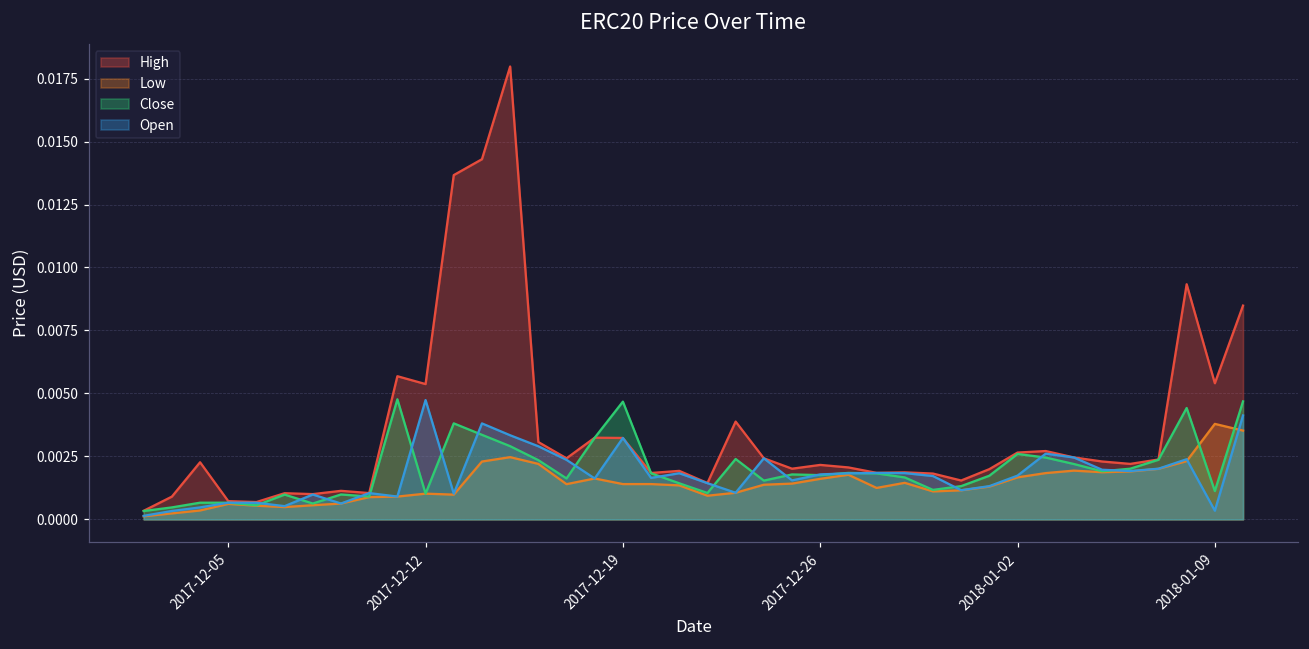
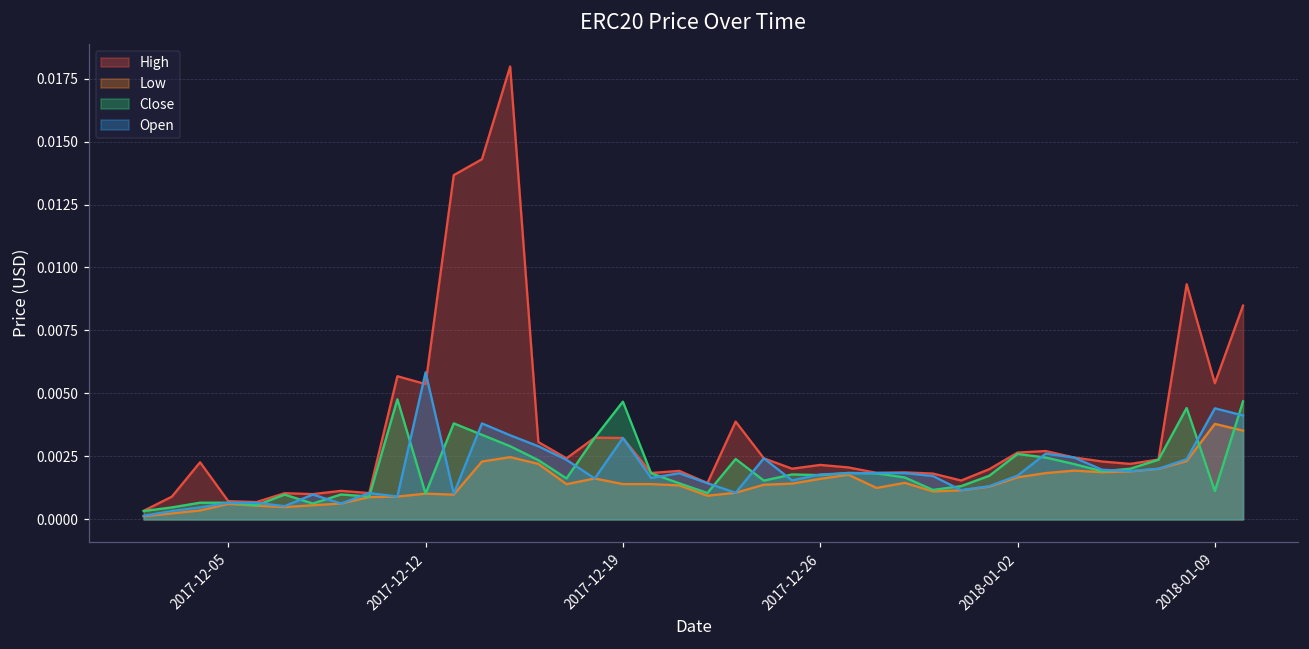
Open, 2017-12-12: 0.0047 -> 0.0058
Open, 2018-01-09: 0.0003 -> 0.0044
